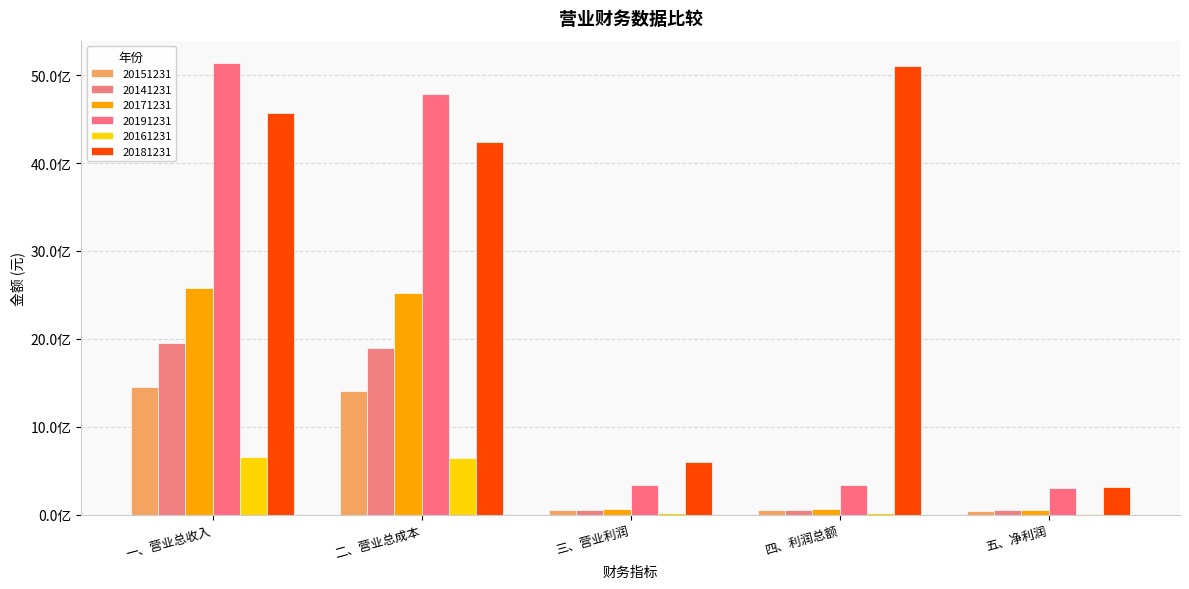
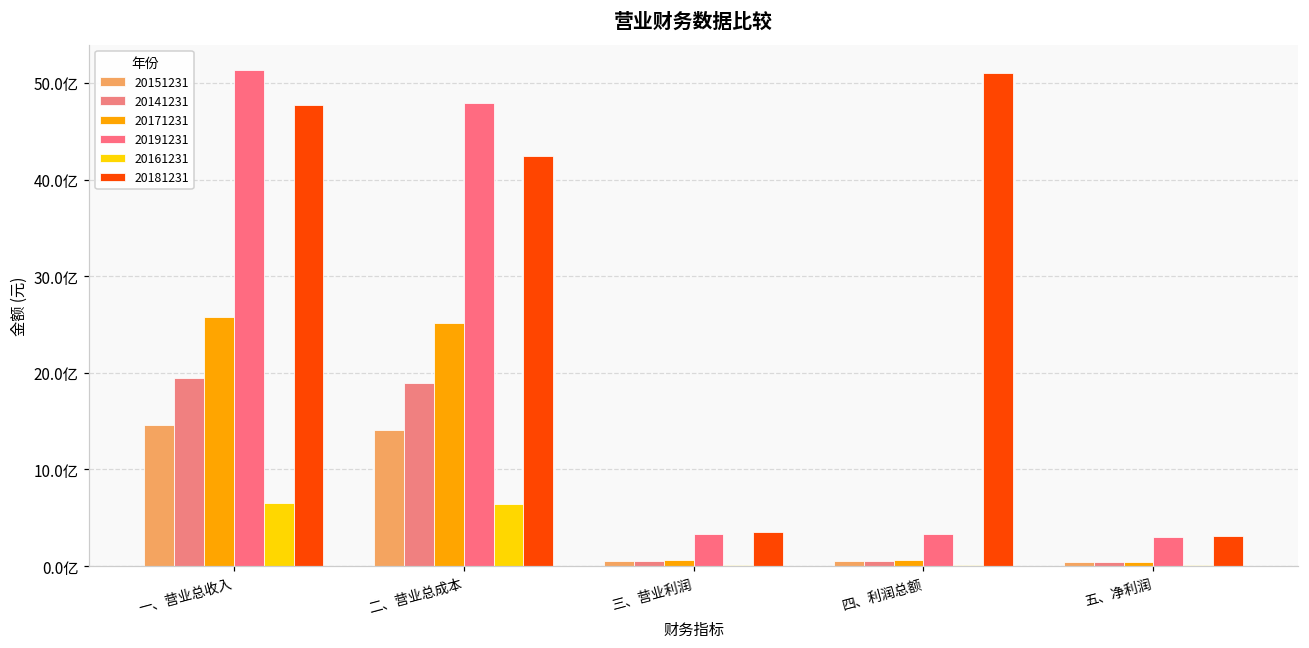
20181231, 一、营业总收入: 46亿 -> 48亿
20181231, 三、营业利润: 6亿 -> 4亿
